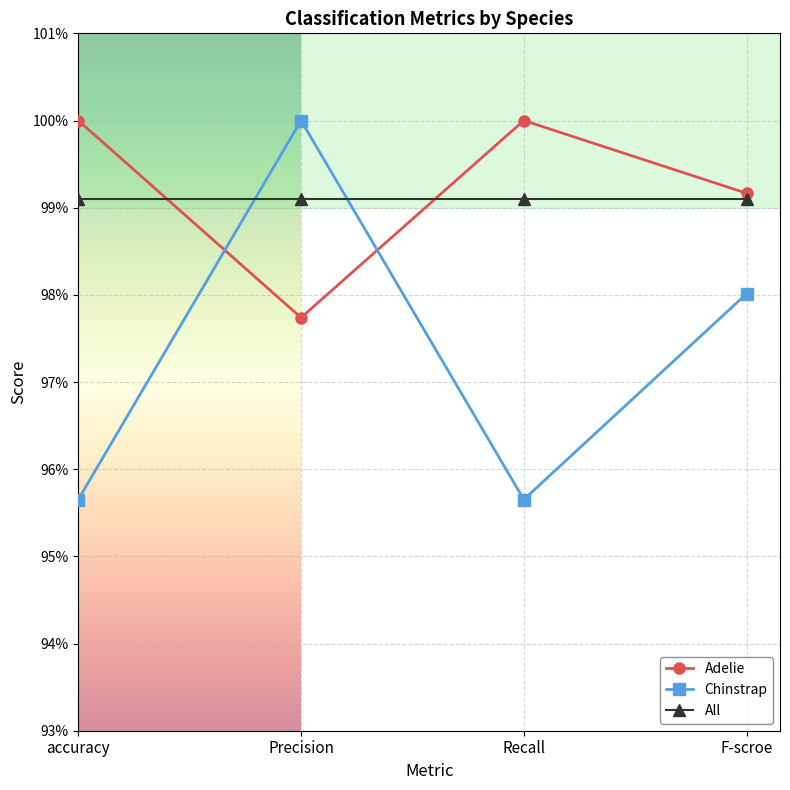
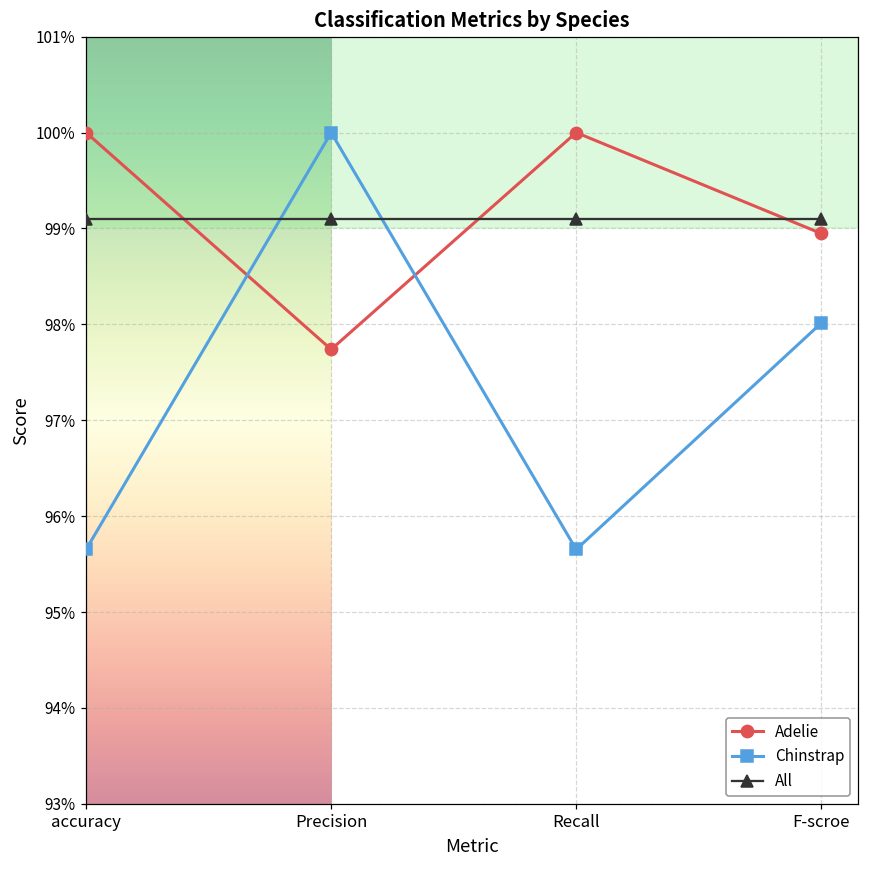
Adelie, F-scroe: 99.2% -> 98.9%
